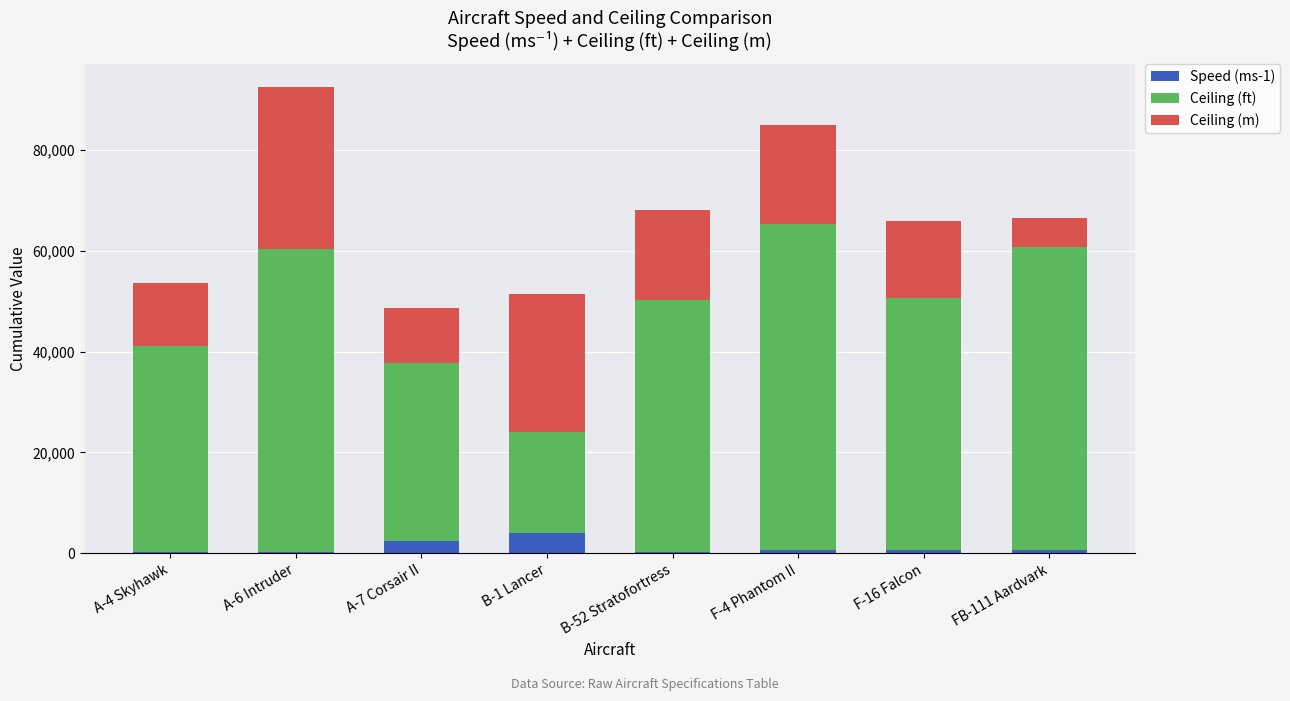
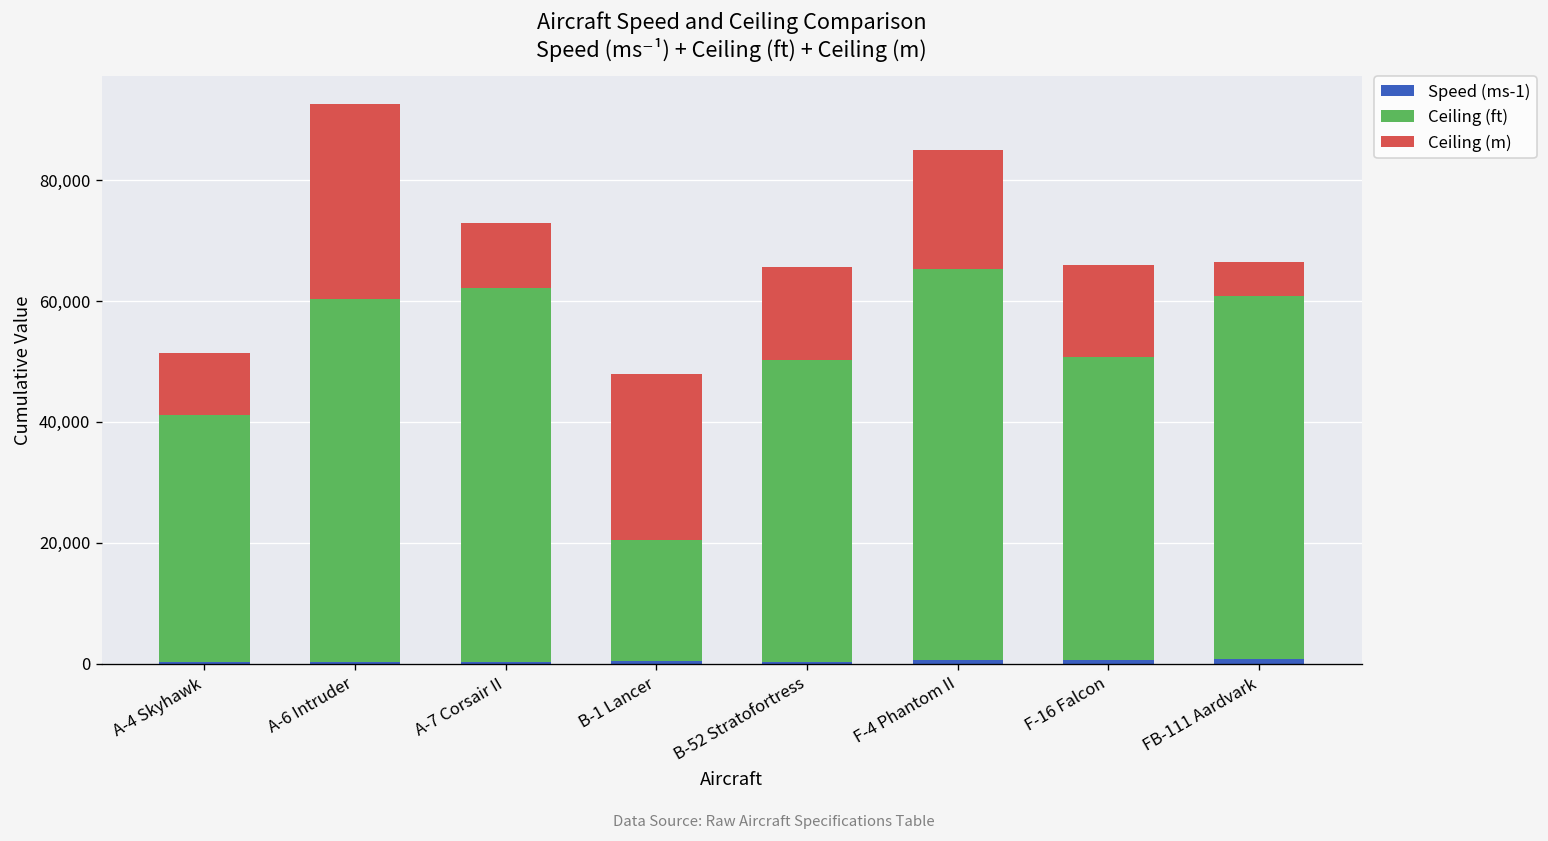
Ceiling (m), A-4 Skyhawk: 12,000 -> 10,000
Speed (ms-1), A-7 Corsair II: 2,000 -> 0
Ceiling (ft), A-7 Corsair II: 36,000 -> 62,000
Speed (ms-1), B-1 Lancer: 4,000 -> 0
Ceiling (m), B-52 Stratofortress: 18,000 -> 15,000
